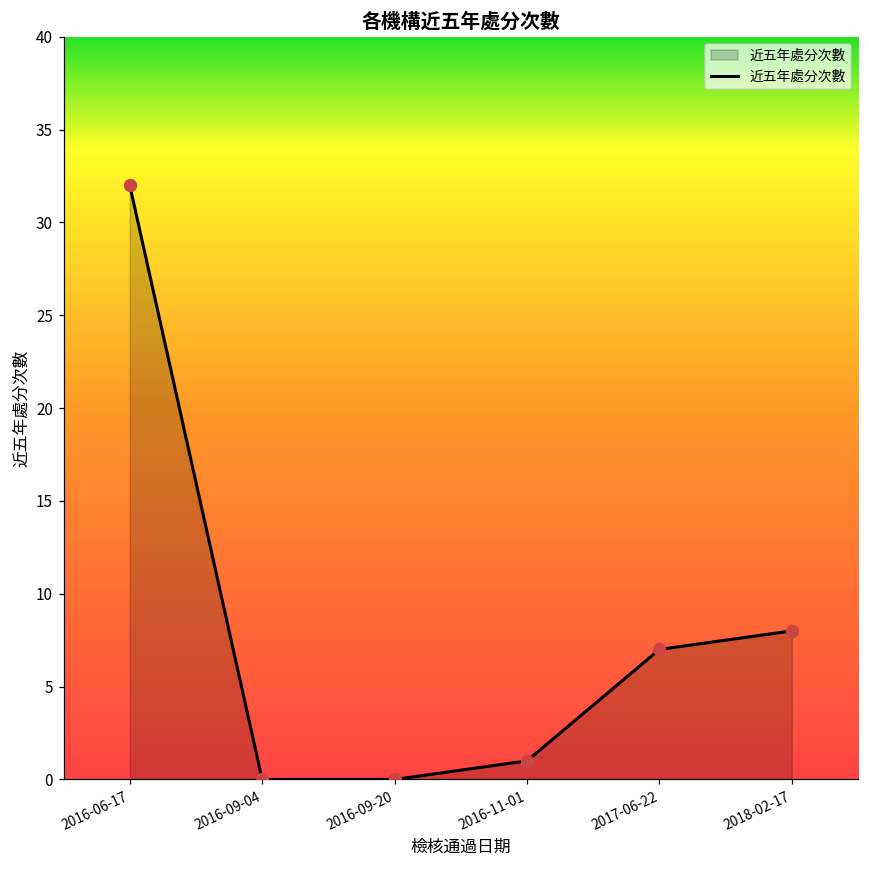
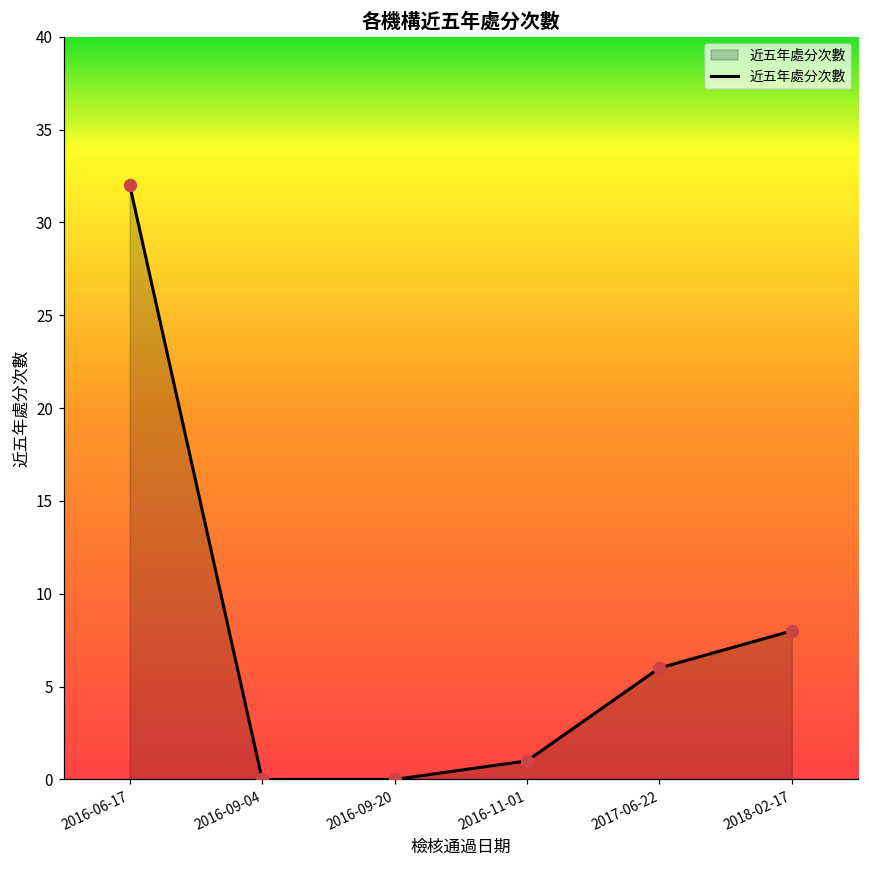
2017-06-22: 7 -> 6
